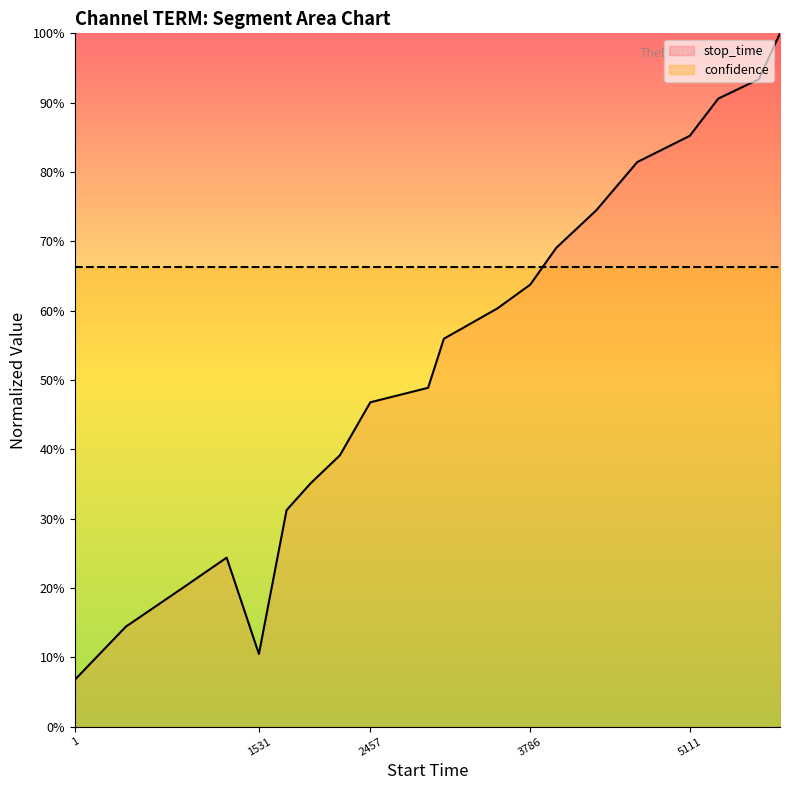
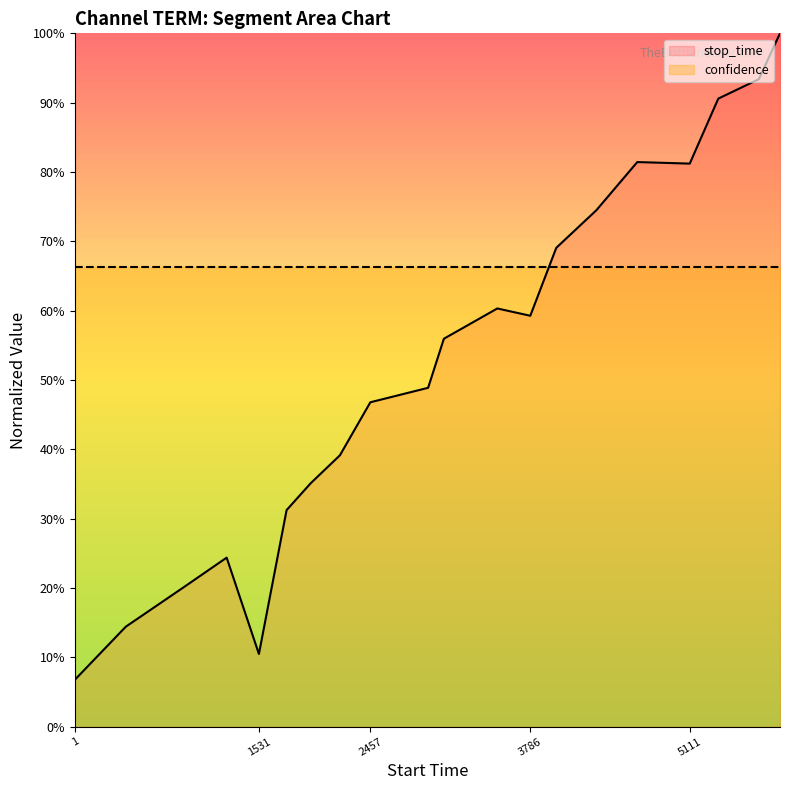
stop_time, 3786: 64% -> 59%
stop_time, 5111: 85% -> 81%
